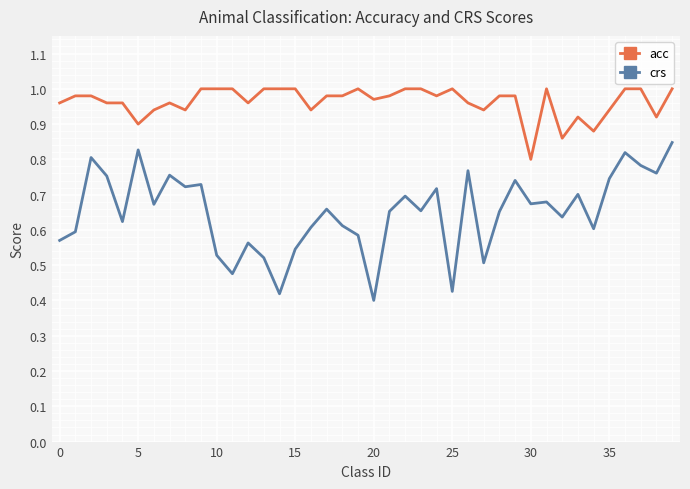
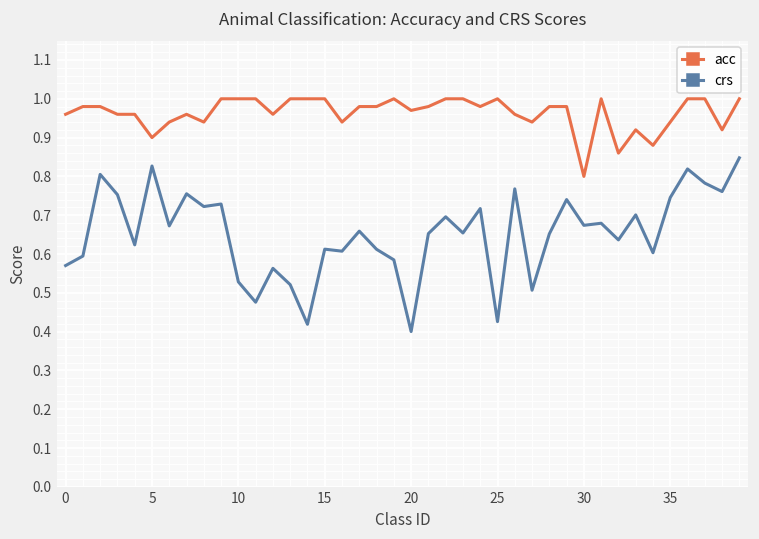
crs, 15: 0.55 -> 0.61
